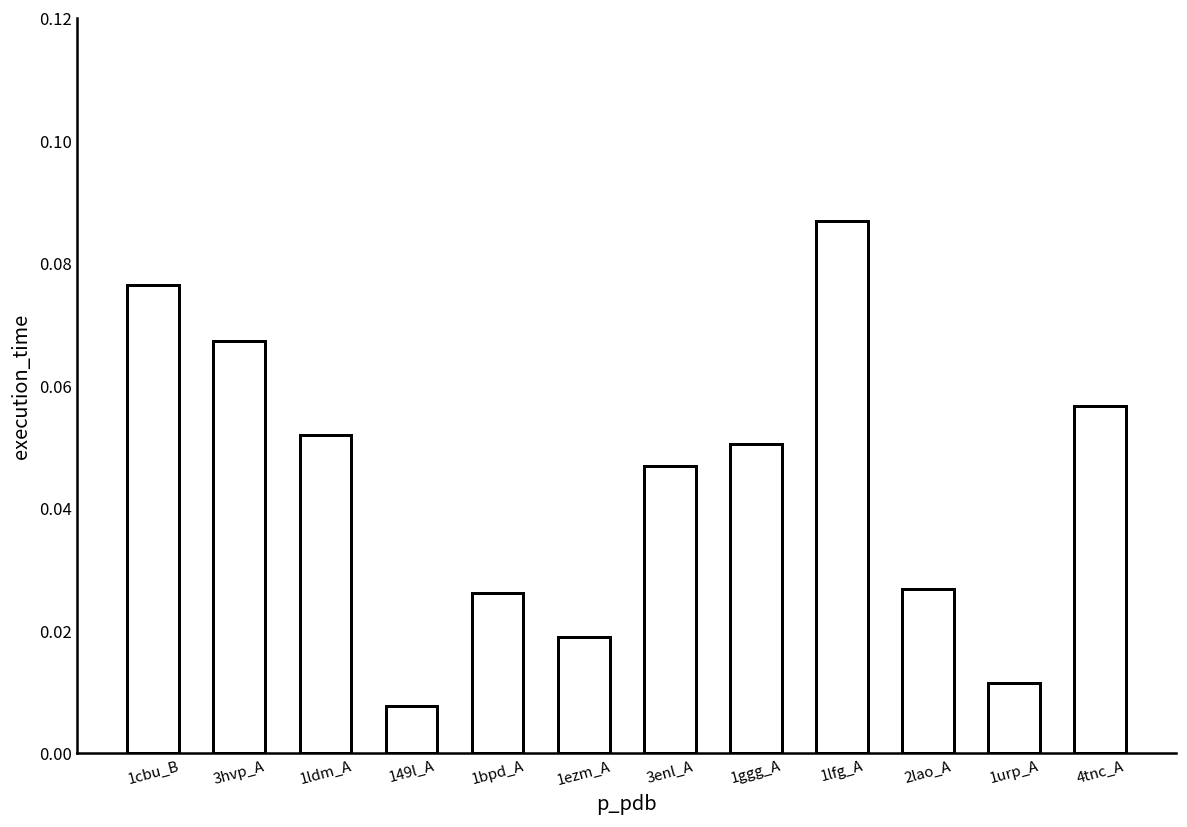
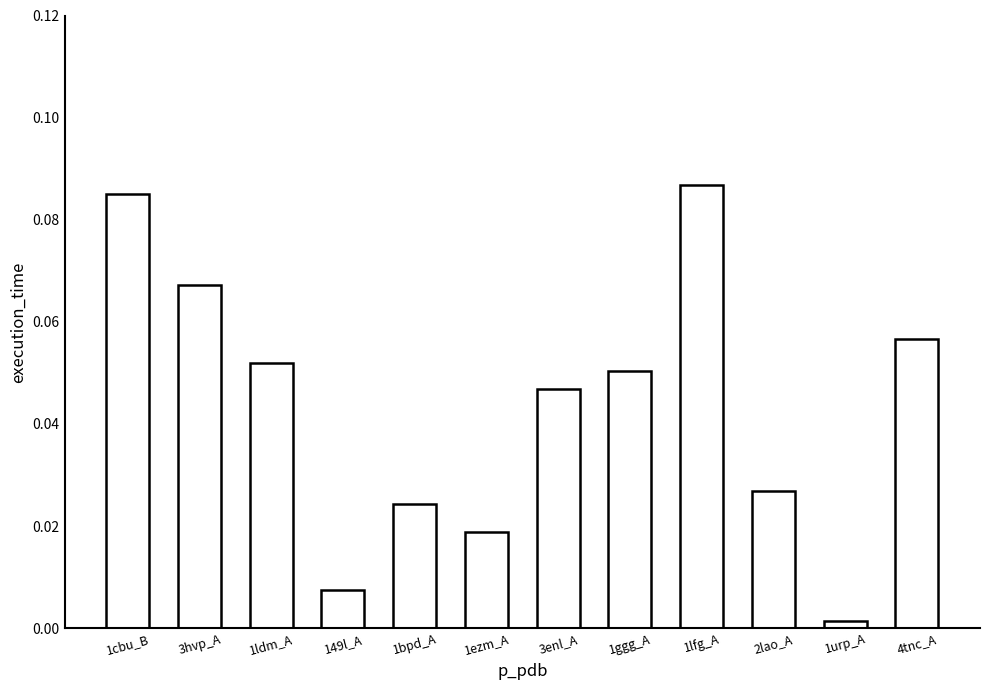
1cbu_B: 0.076 -> 0.085
1bpd_A: 0.026 -> 0.024
1urp_A: 0.011 -> 0.001
